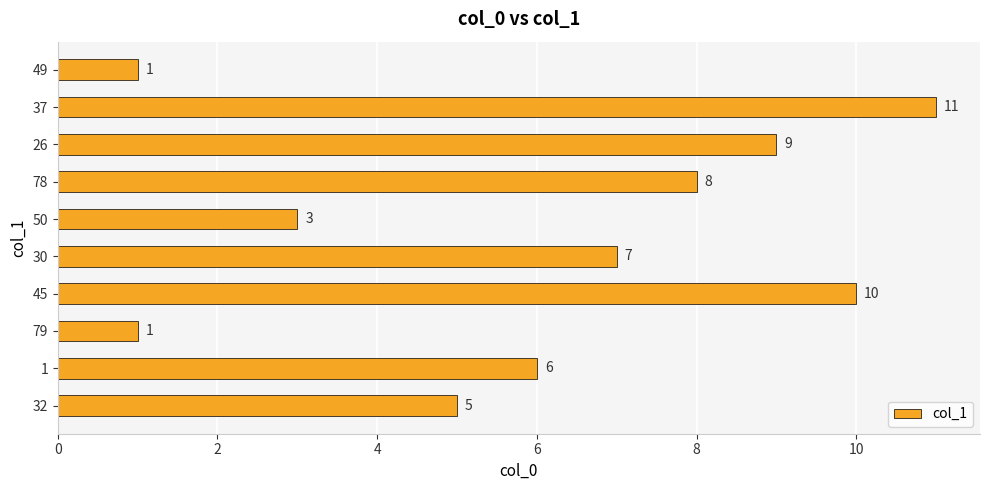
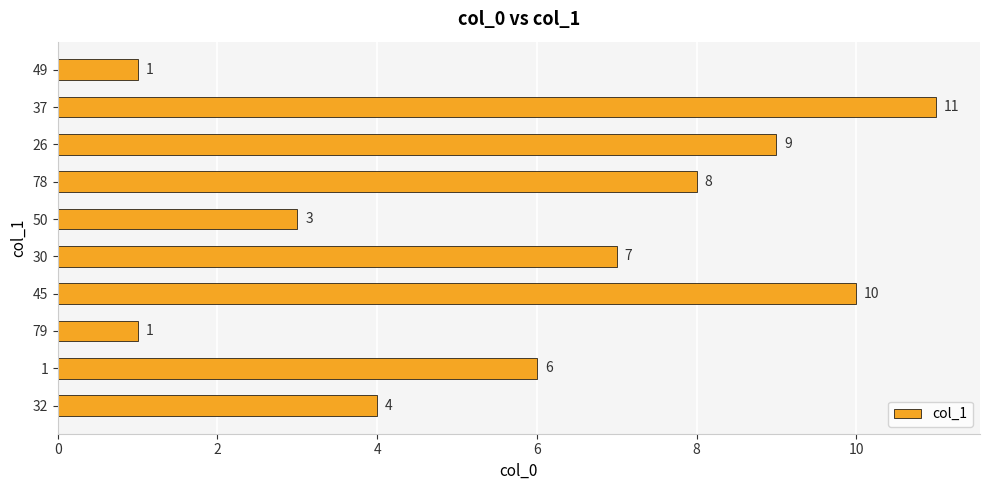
32: 5 -> 4
